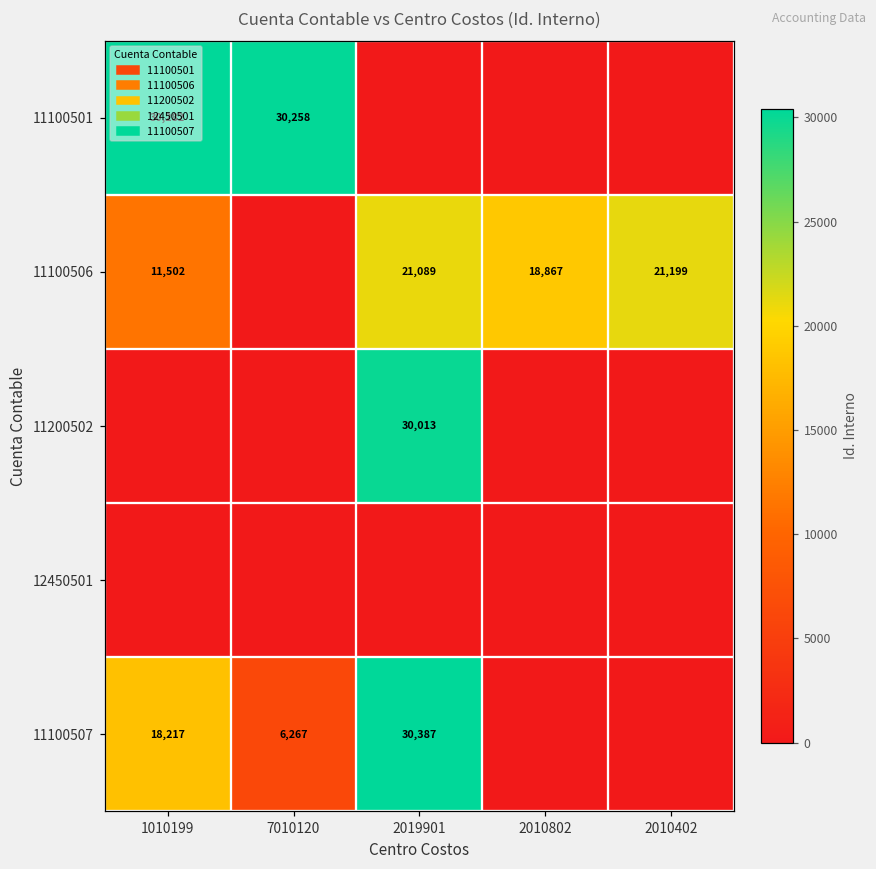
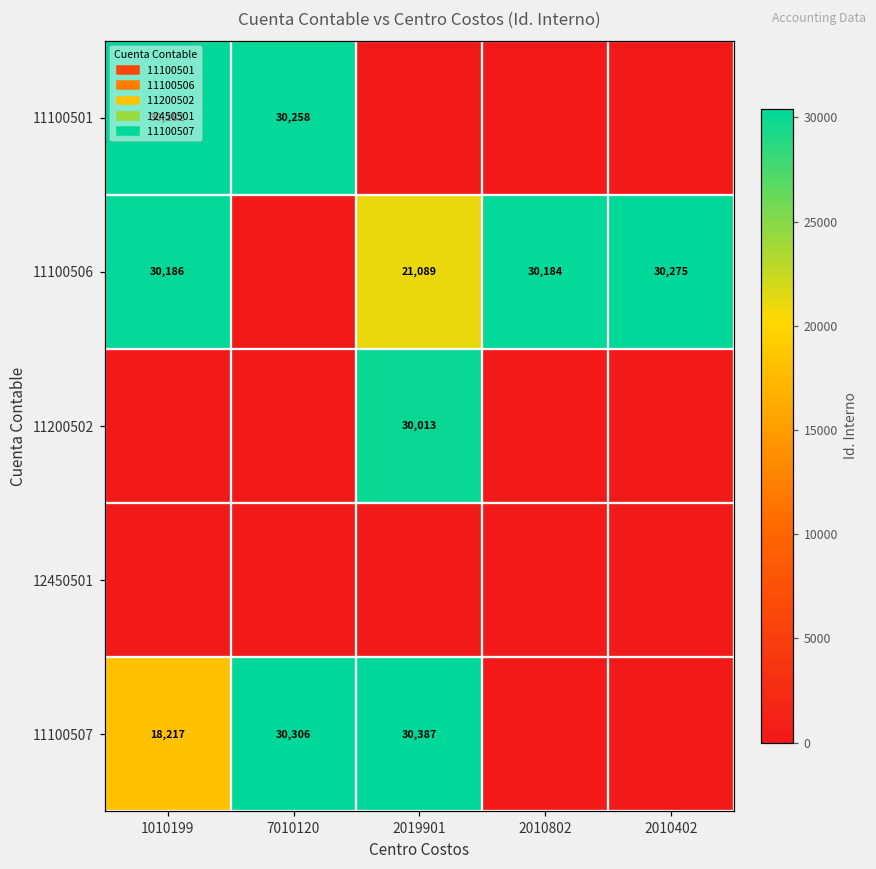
11100506, 1010199: 11,502 -> 30,186
11100506, 2010802: 18,867 -> 30,184
11100506, 2010402: 21,199 -> 30,275
11100507, 7010120: 6,267 -> 30,306
